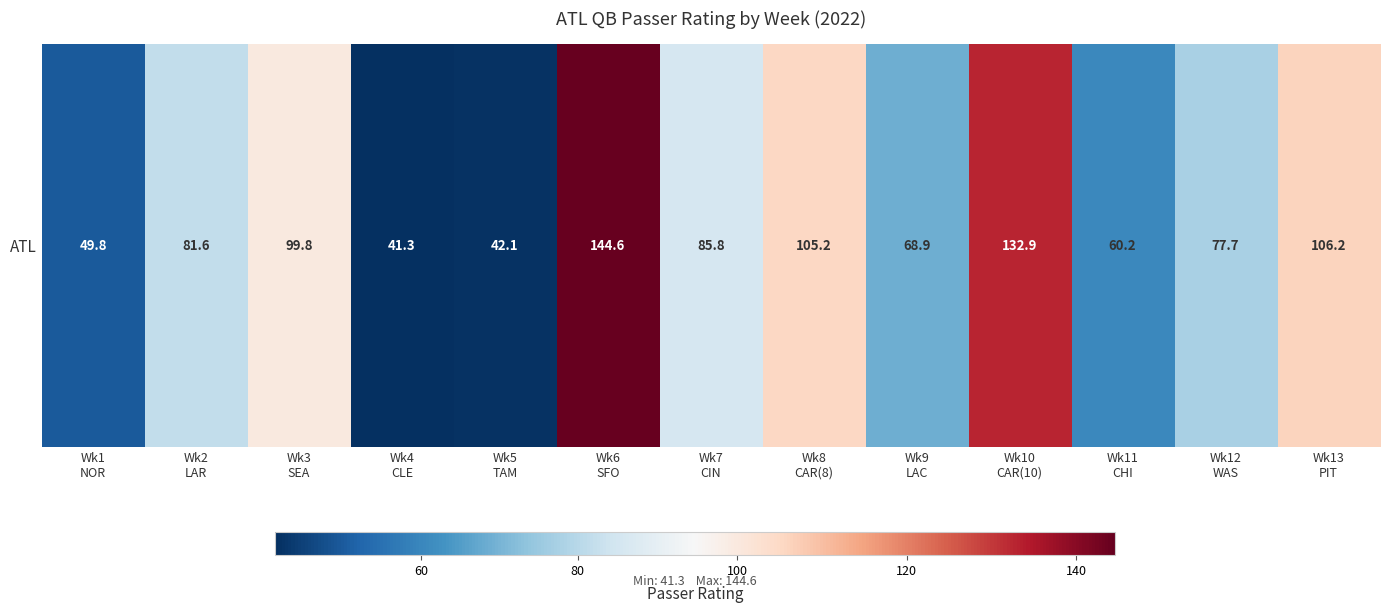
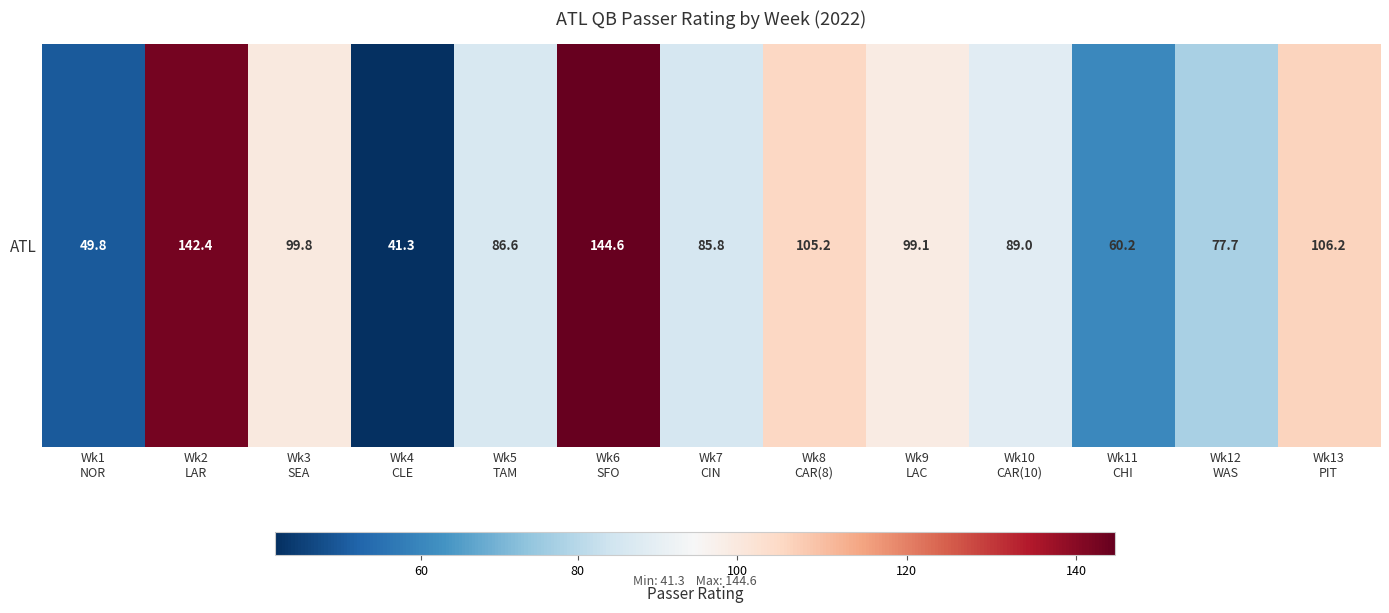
ATL, Wk2 LAR: 81.6 -> 142.4
ATL, Wk5 TAM: 42.1 -> 86.6
ATL, Wk9 LAC: 68.9 -> 99.1
ATL, Wk10 CAR(10): 132.9 -> 89.0
